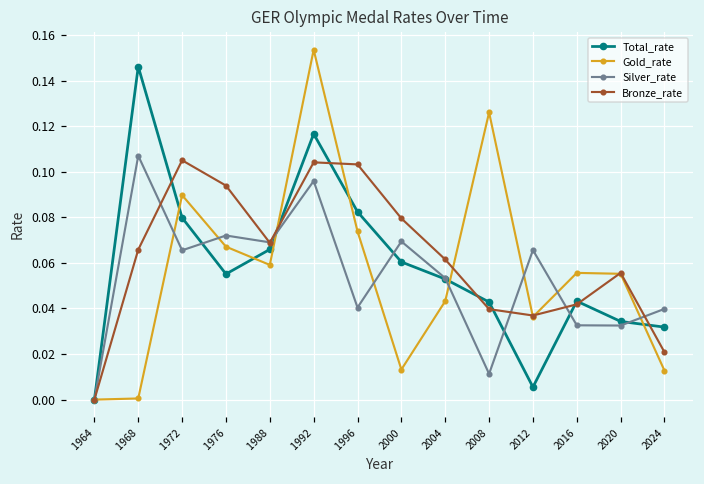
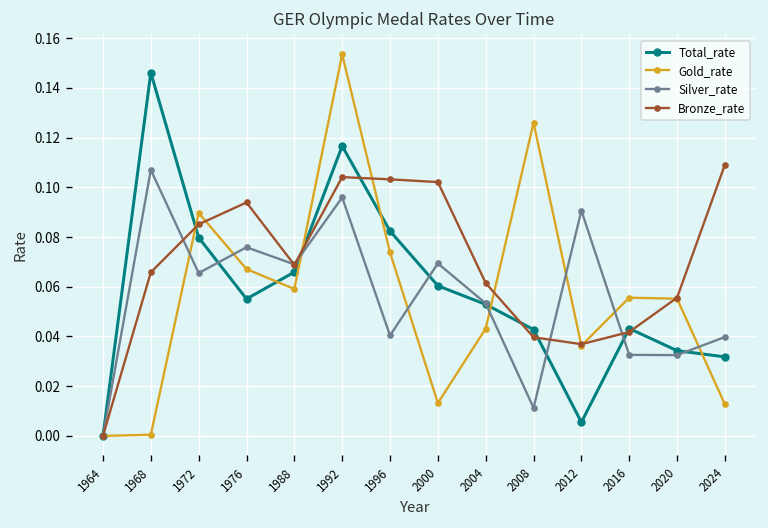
Bronze_rate, 1972: 0.105 -> 0.085
Silver_rate, 1976: 0.072 -> 0.076
Bronze_rate, 2000: 0.080 -> 0.102
Silver_rate, 2012: 0.066 -> 0.091
Bronze_rate, 2024: 0.021 -> 0.109
